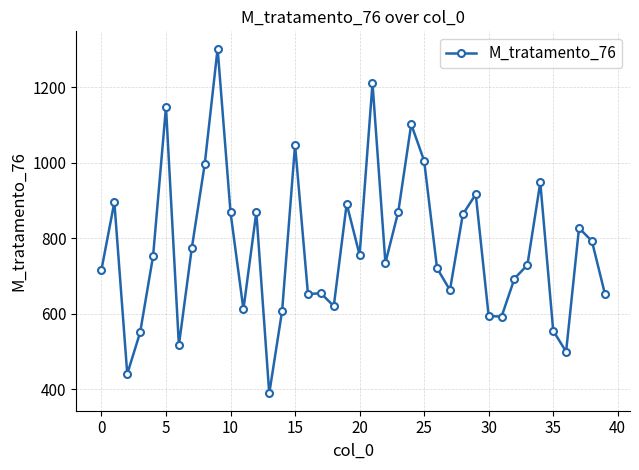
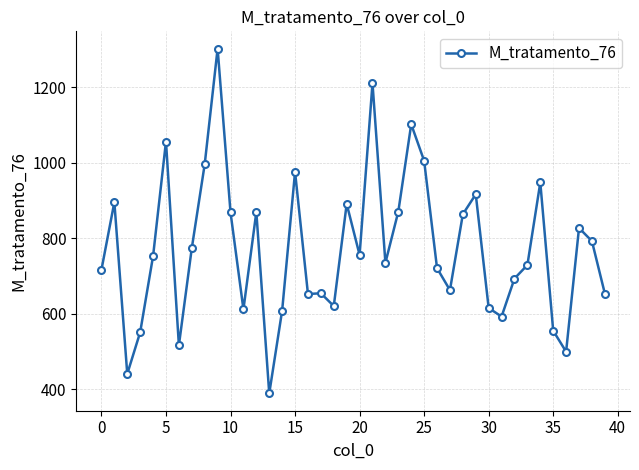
5: 1150 -> 1060
15: 1050 -> 980
30: 590 -> 620
